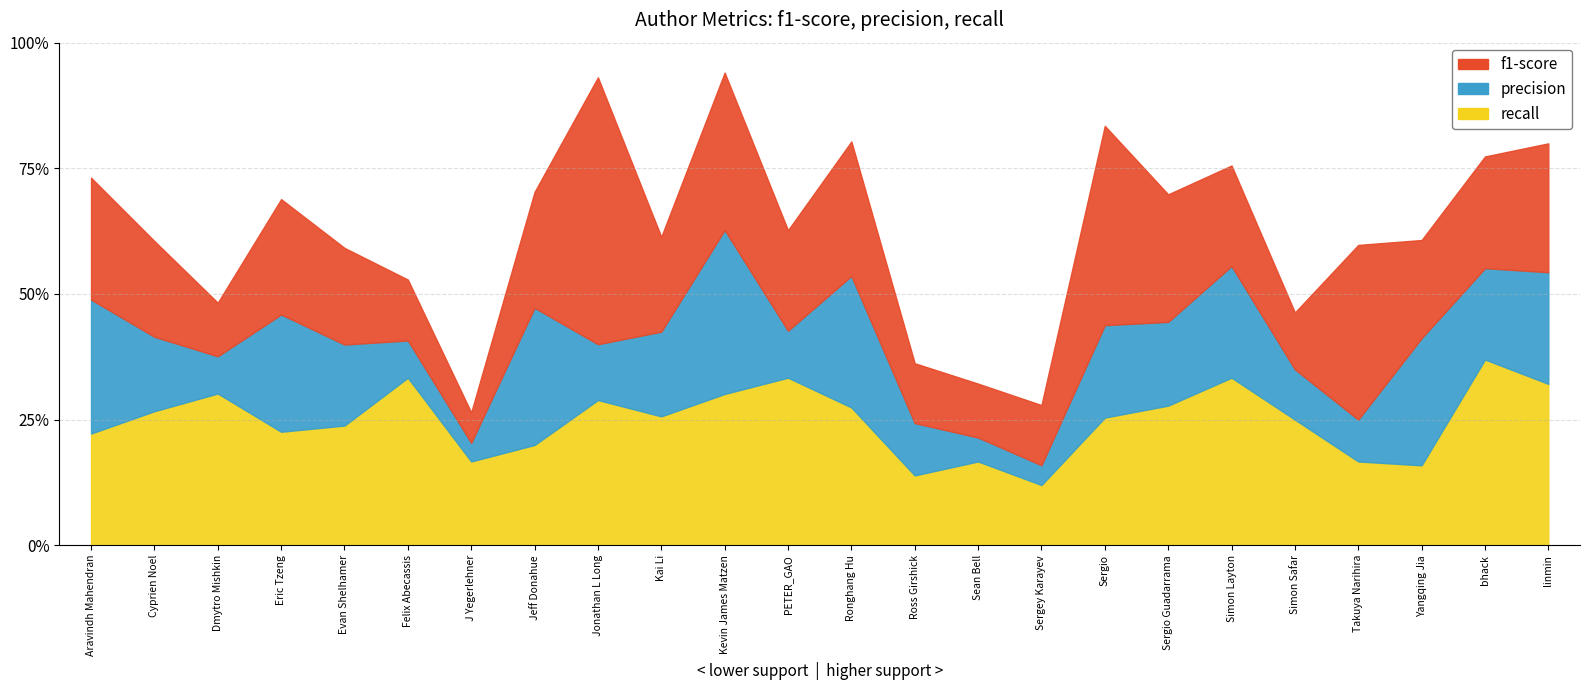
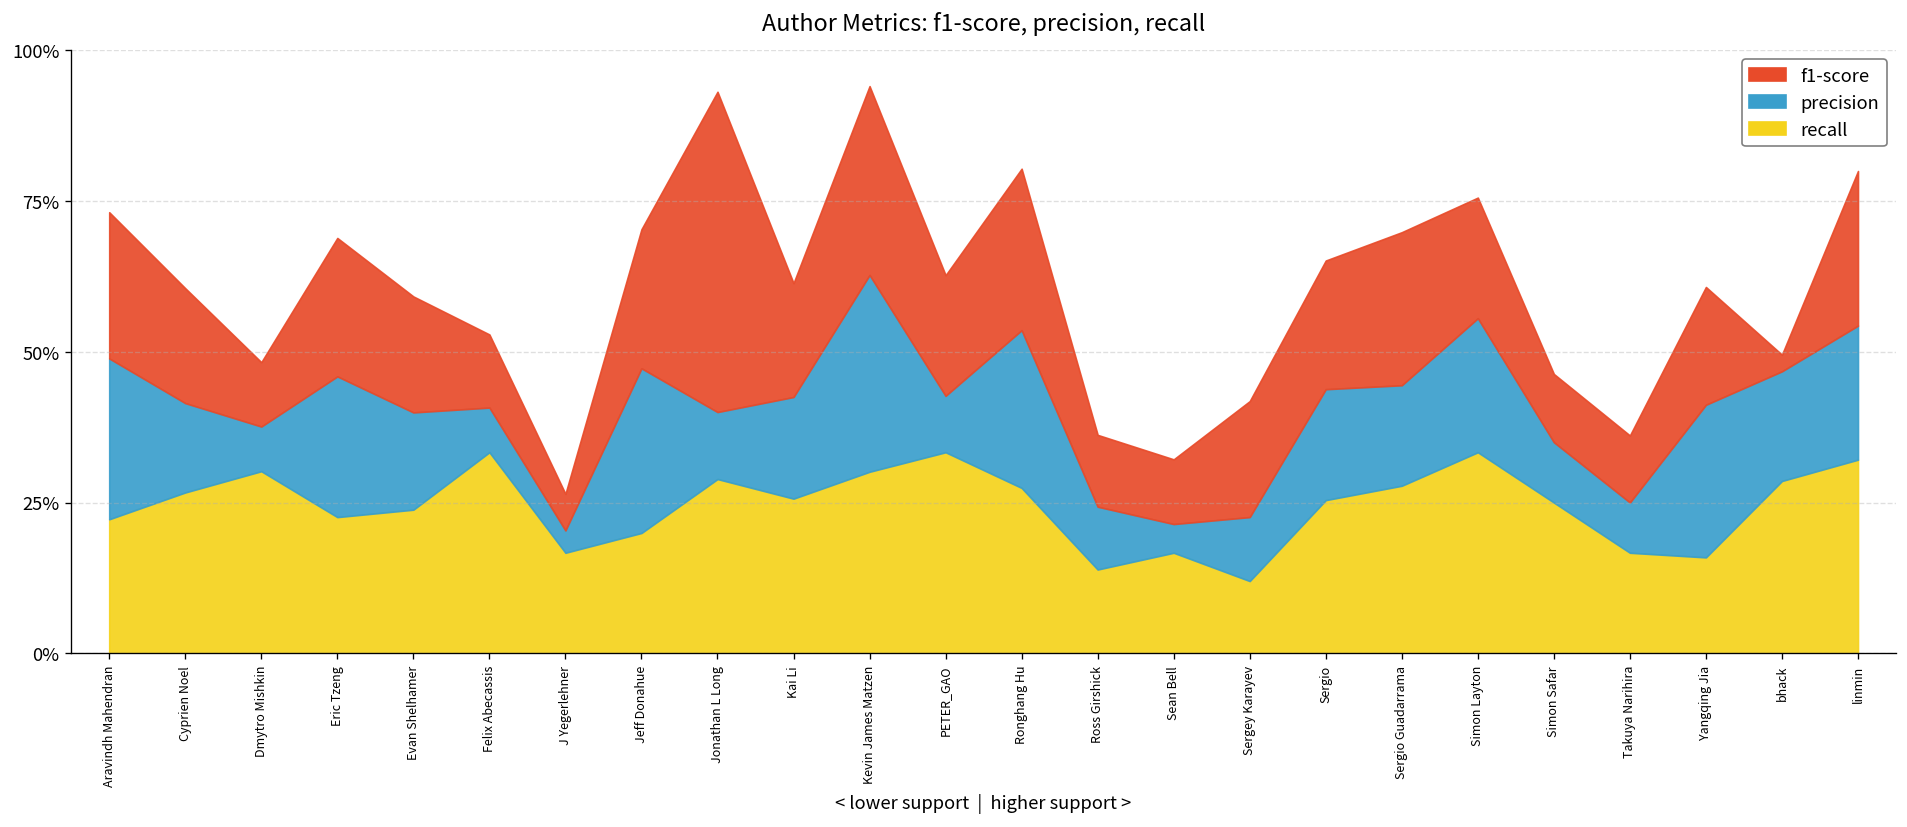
precision, Sergey Karayev: 4% -> 11%
f1-score, Sergey Karayev: 12% -> 19%
f1-score, Sergio: 40% -> 21%
f1-score, Takuya Narihira: 35% -> 11%
recall, bhack: 37% -> 29%
f1-score, bhack: 22% -> 3%
